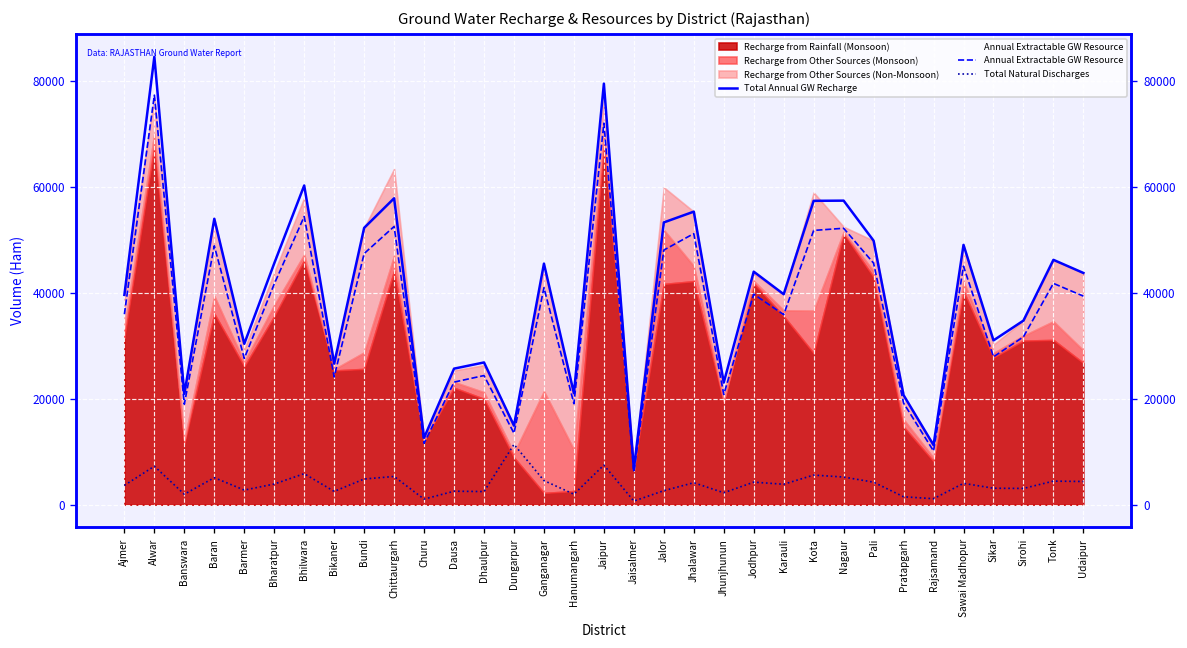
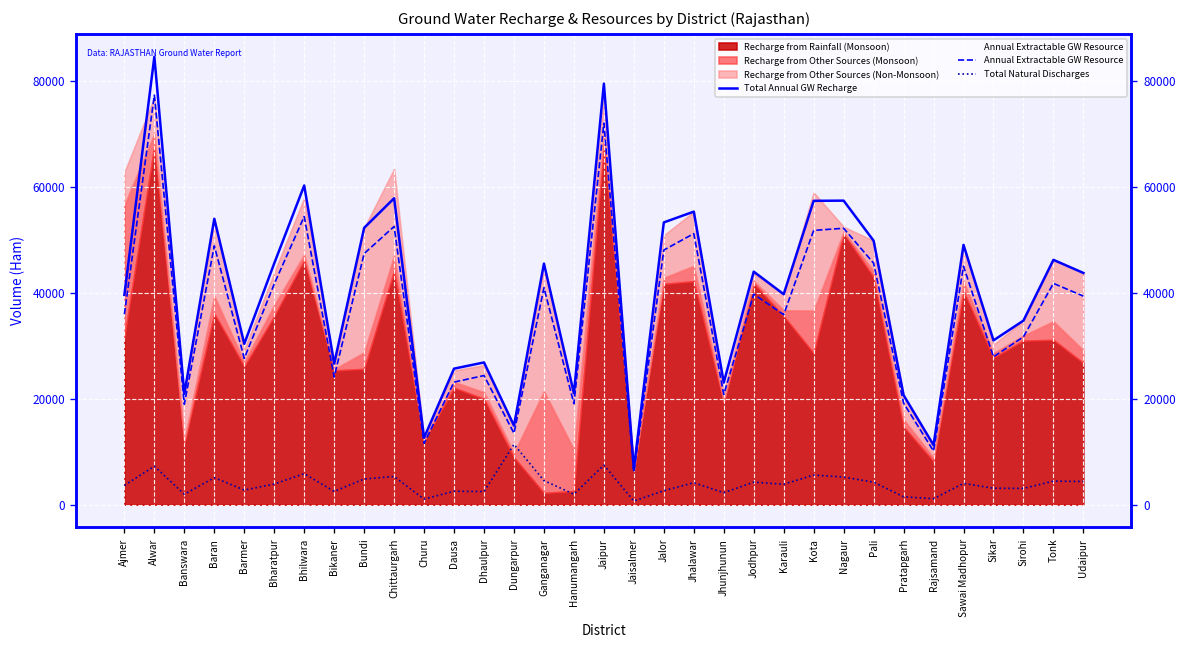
Recharge from Other Sources (Monsoon), Ajmer: 2000 -> 25000
Recharge from Other Sources (Monsoon), Jalor: 10000 -> 1000
